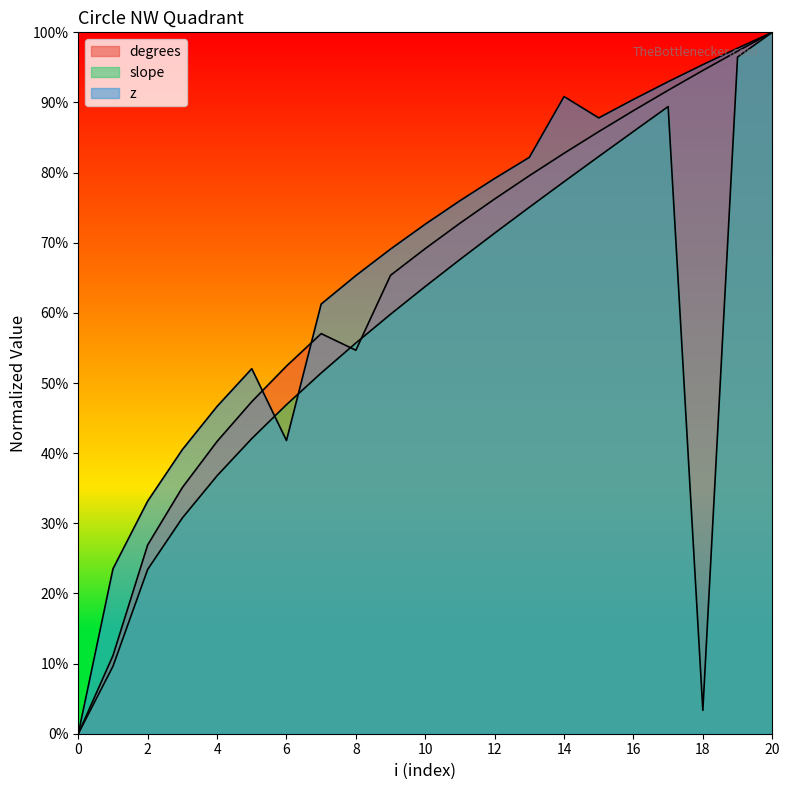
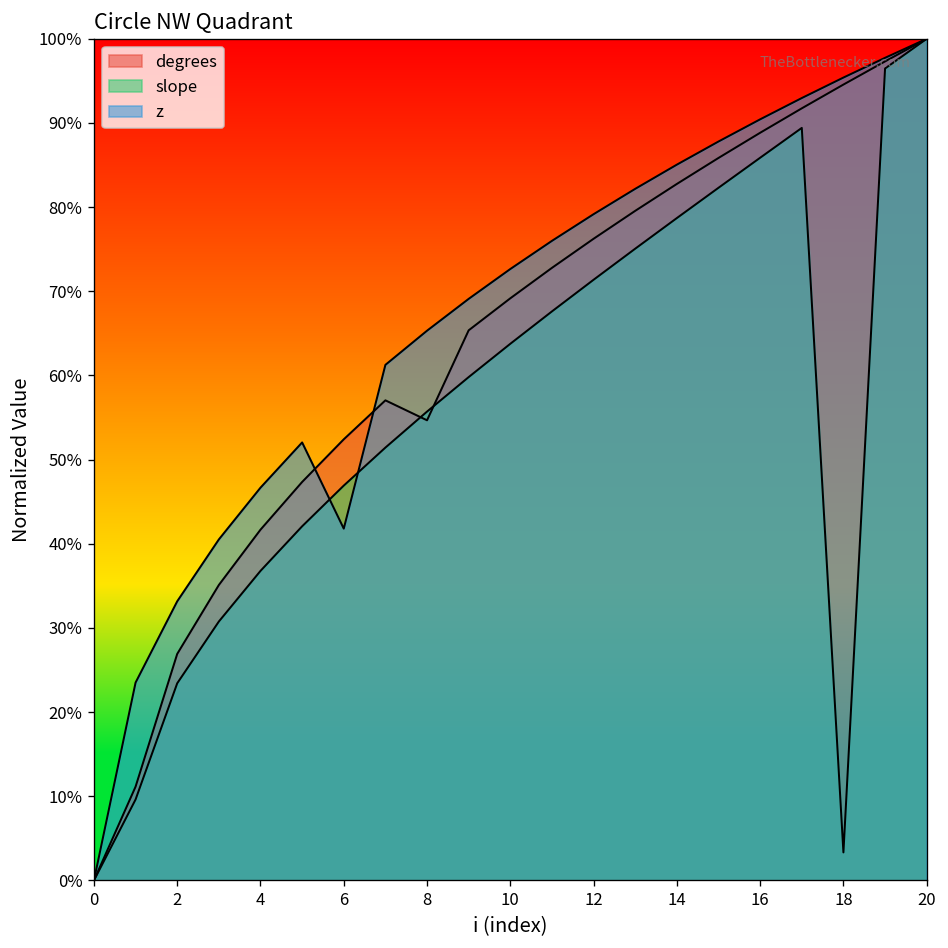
z, 14: 91% -> 85%
